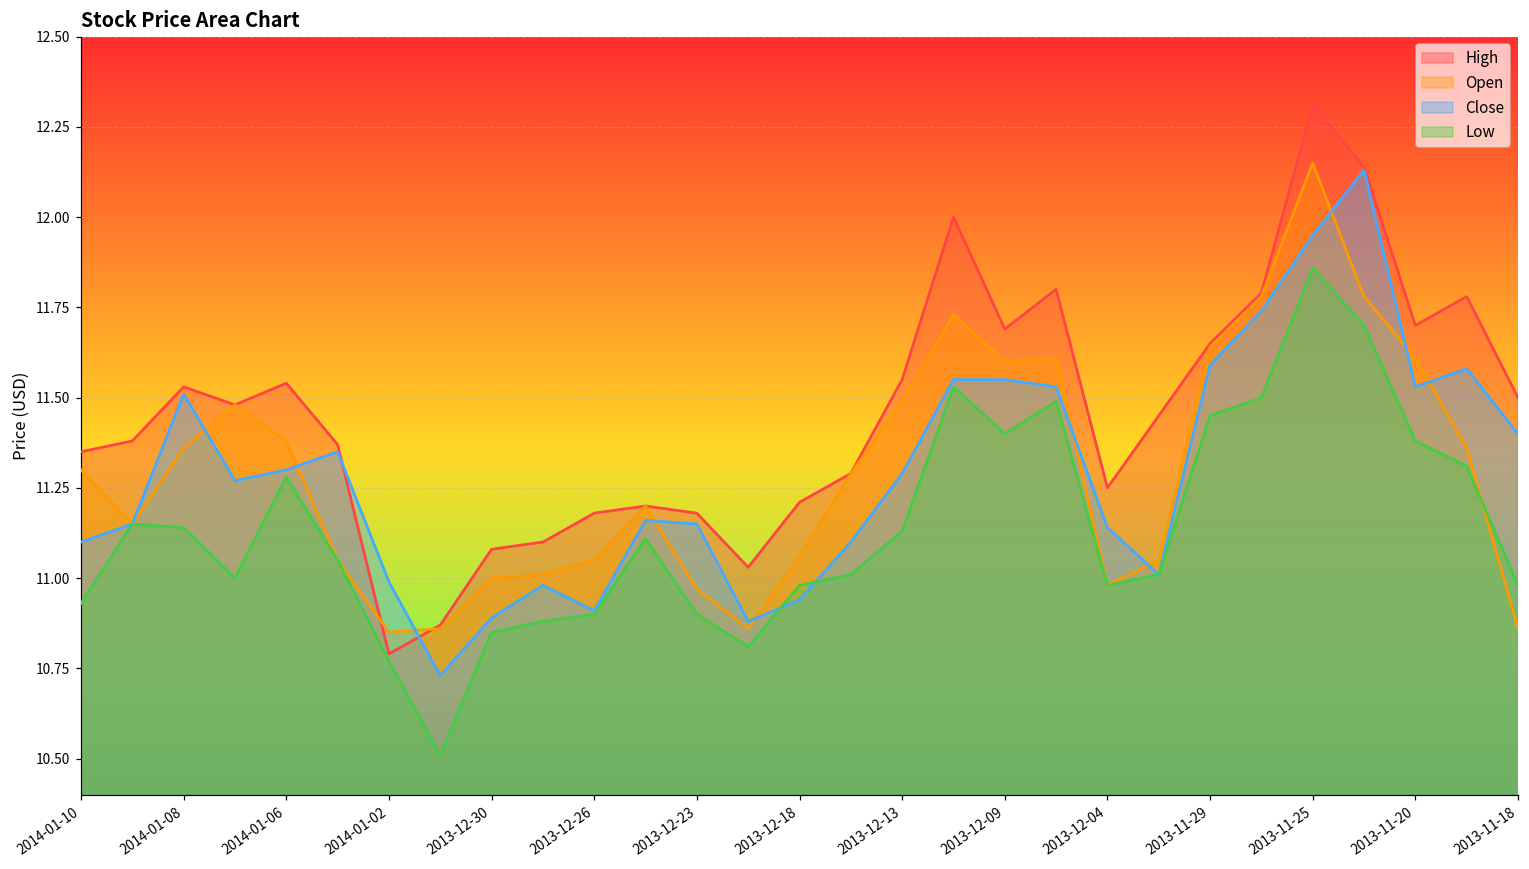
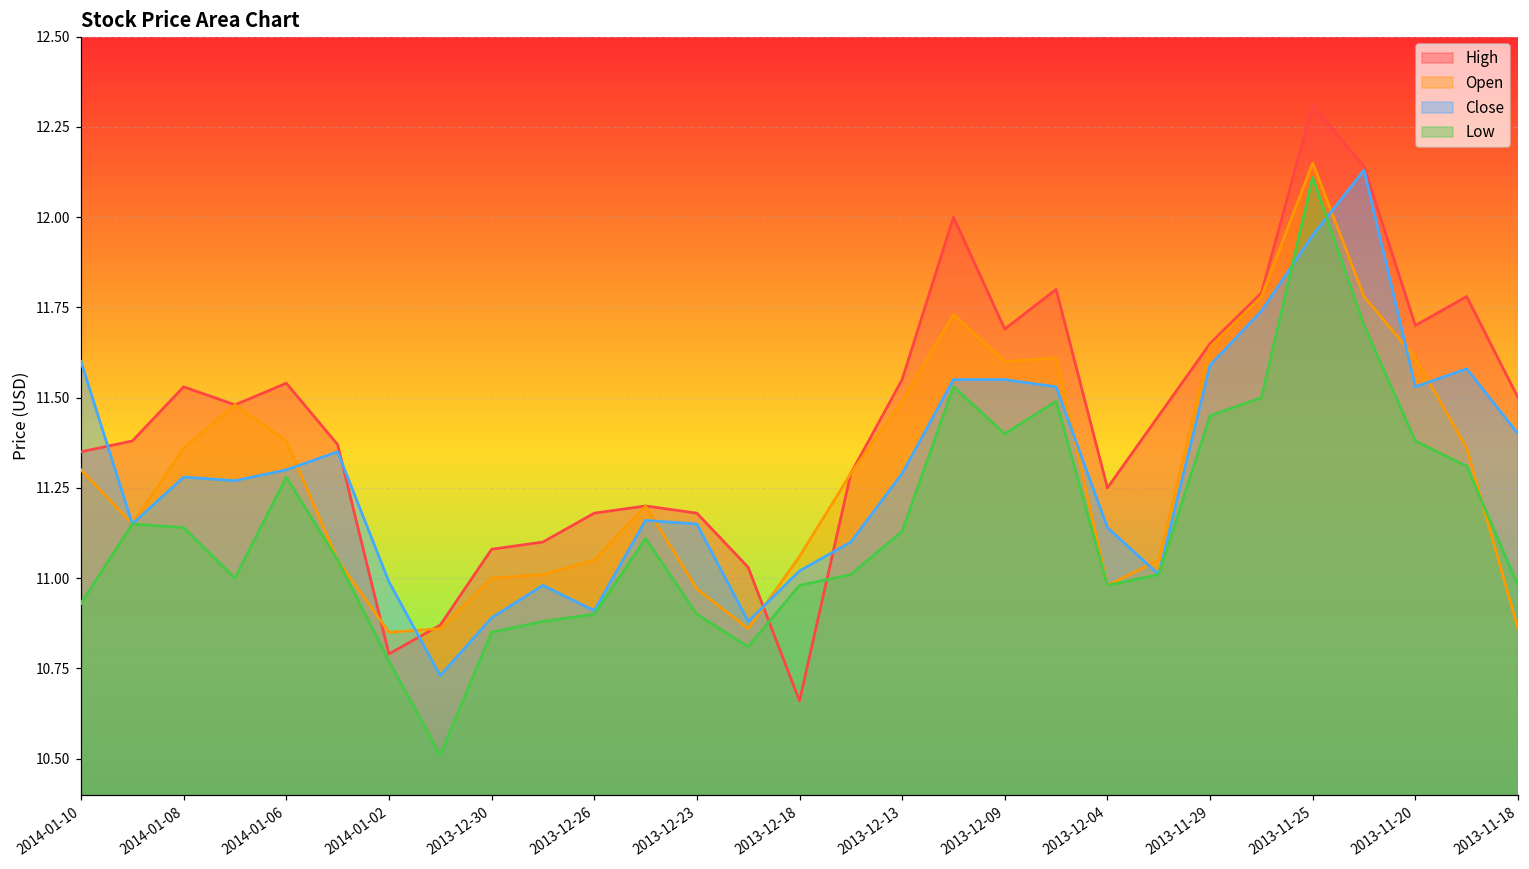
Close, 2014-01-10: 11.1 -> 11.6
Close, 2014-01-08: 11.51 -> 11.28
High, 2013-12-18: 11.21 -> 10.66
Close, 2013-12-18: 10.94 -> 11.02
Low, 2013-11-25: 11.86 -> 12.11
